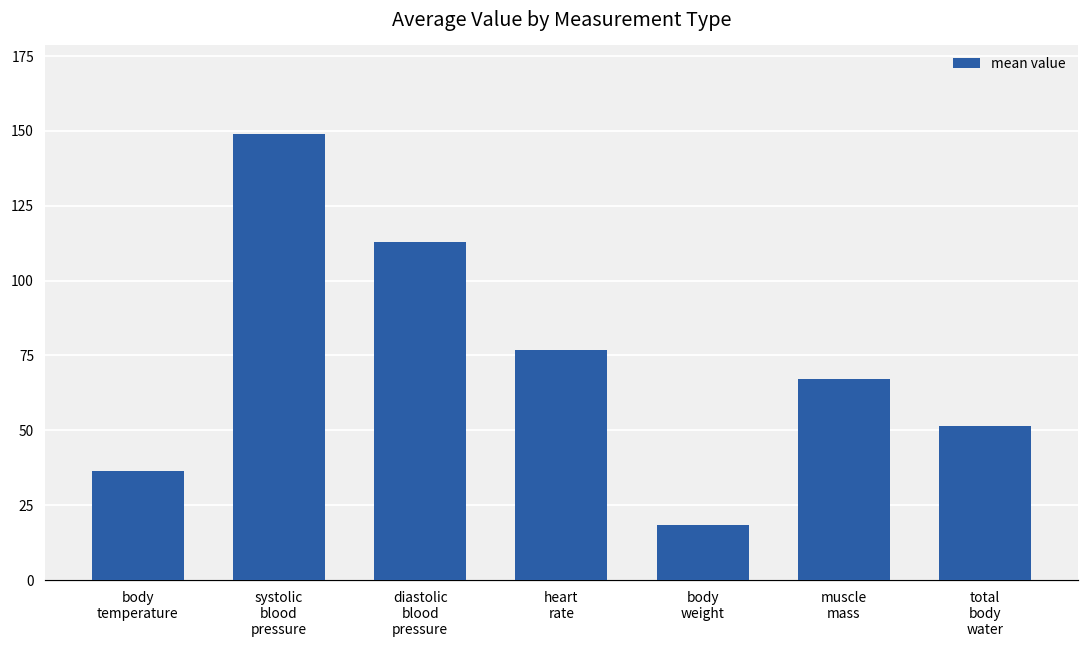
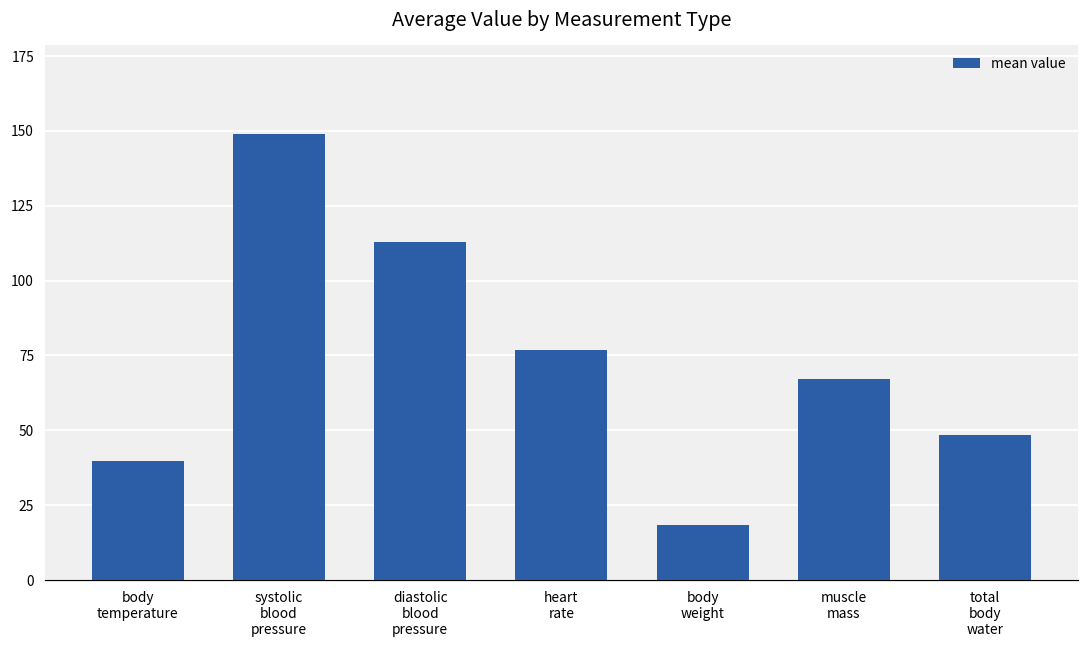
body temperature: 36 -> 40
total body water: 51 -> 48
